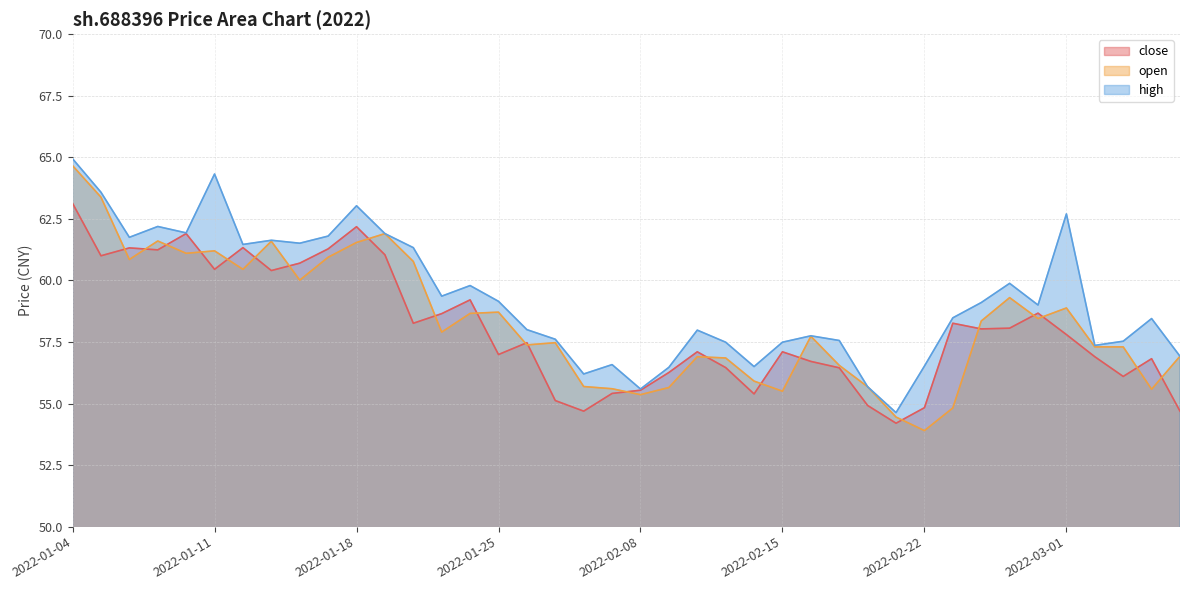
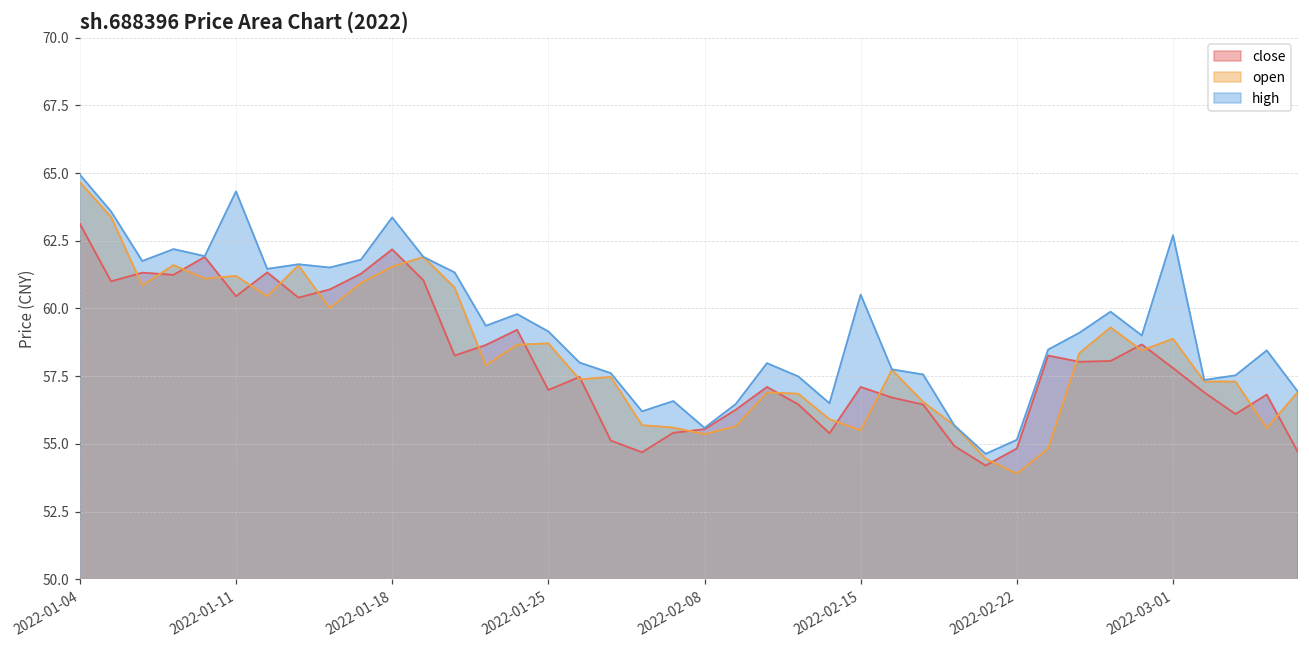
high, 2022-01-18: 63.0 -> 63.4
high, 2022-02-15: 57.5 -> 60.5
high, 2022-02-22: 56.5 -> 55.2
